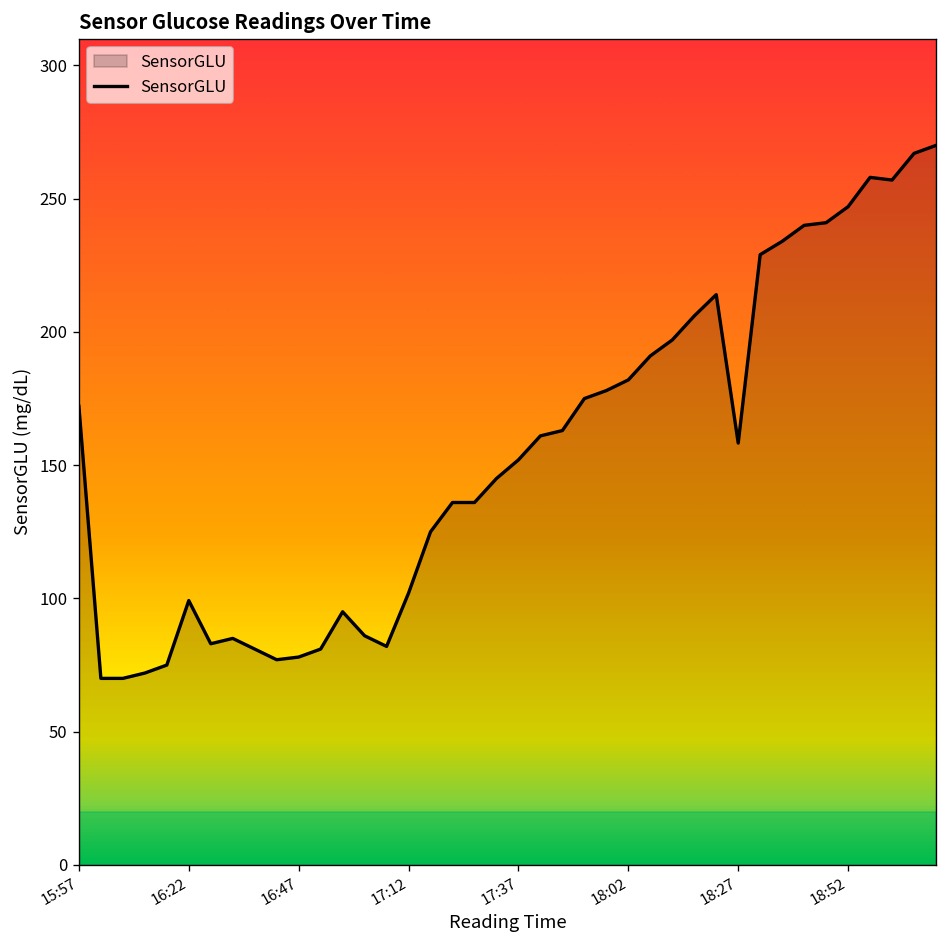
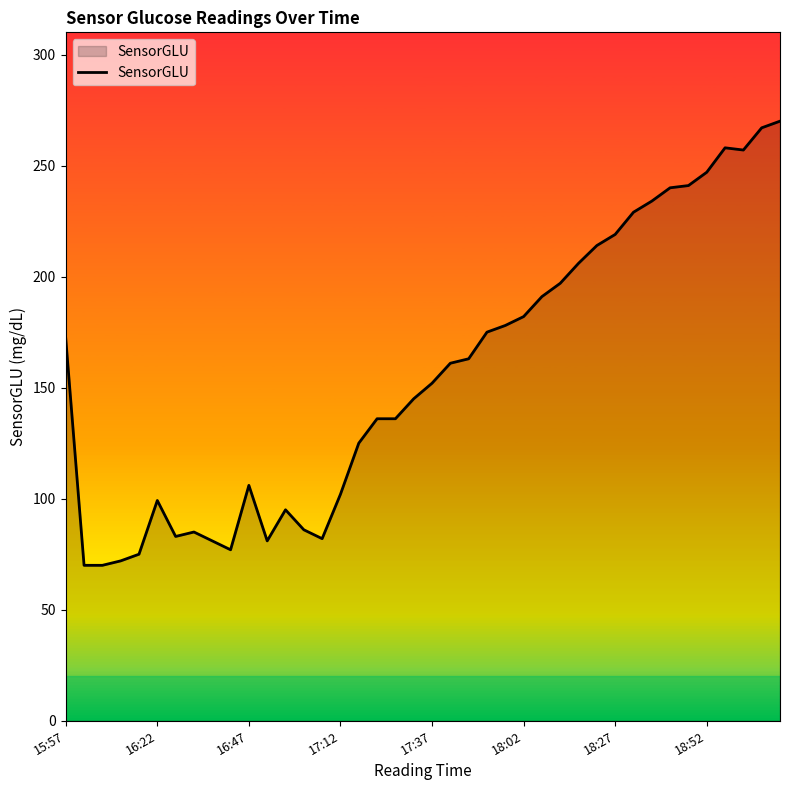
16:47: 78 -> 106
18:27: 158 -> 219
